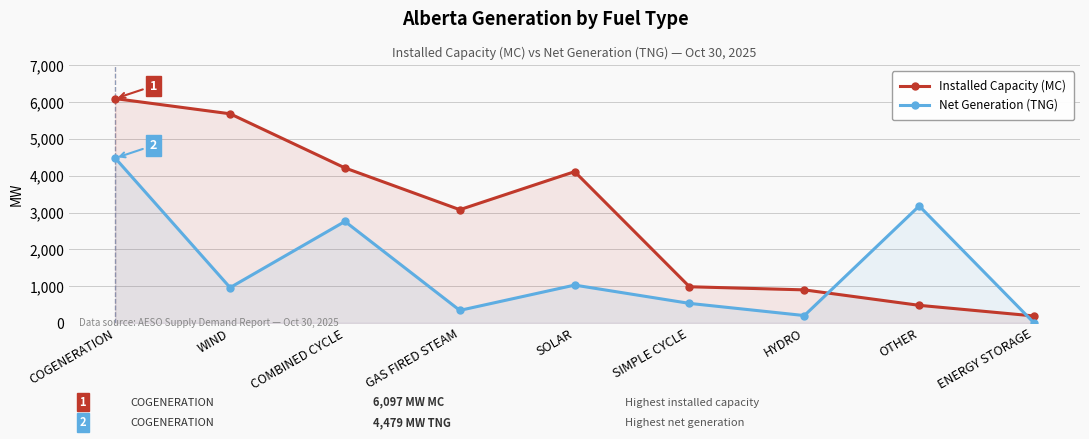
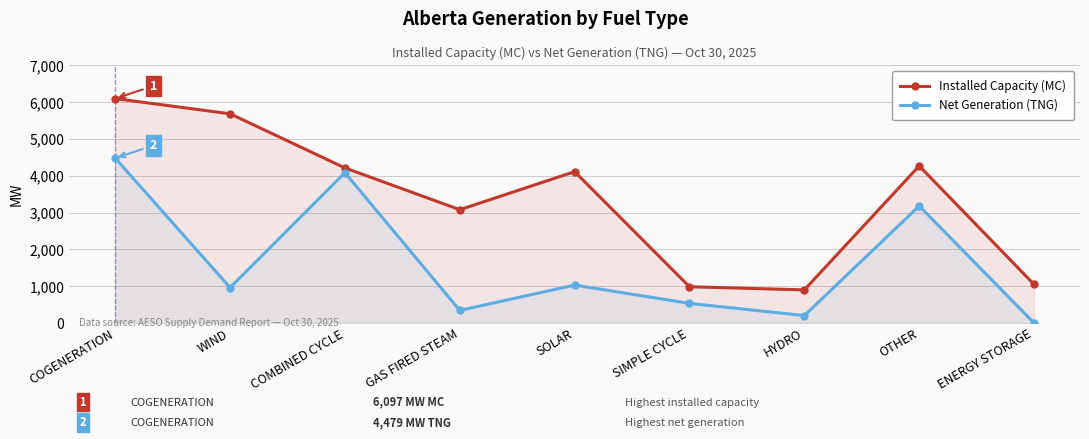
Net Generation (TNG), COMBINED CYCLE: 2,800 -> 4,100
Installed Capacity (MC), OTHER: 500 -> 4,300
Installed Capacity (MC), ENERGY STORAGE: 200 -> 1,000
